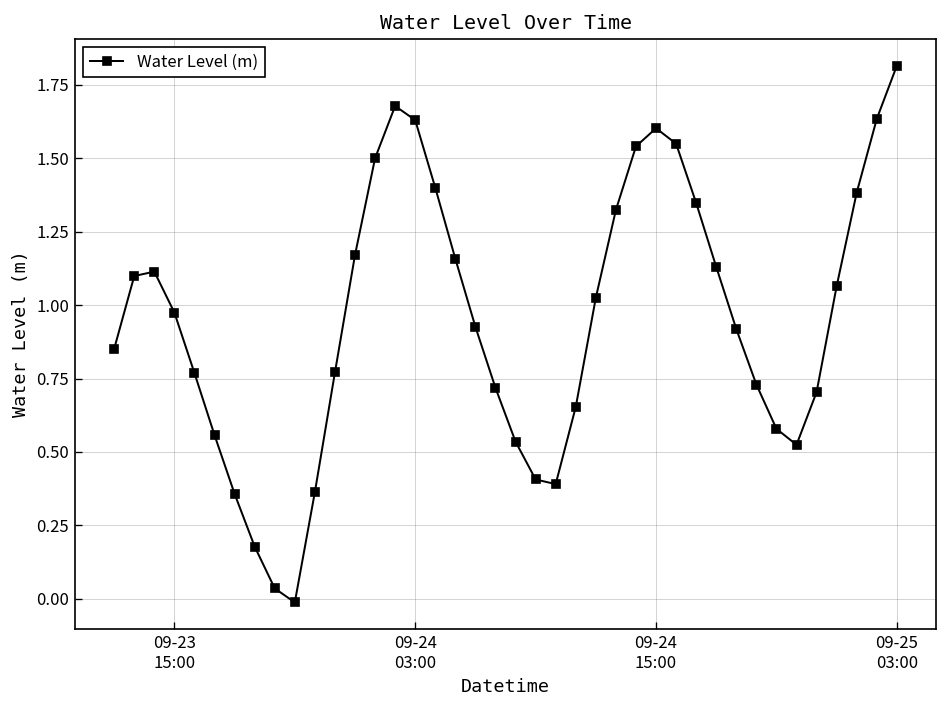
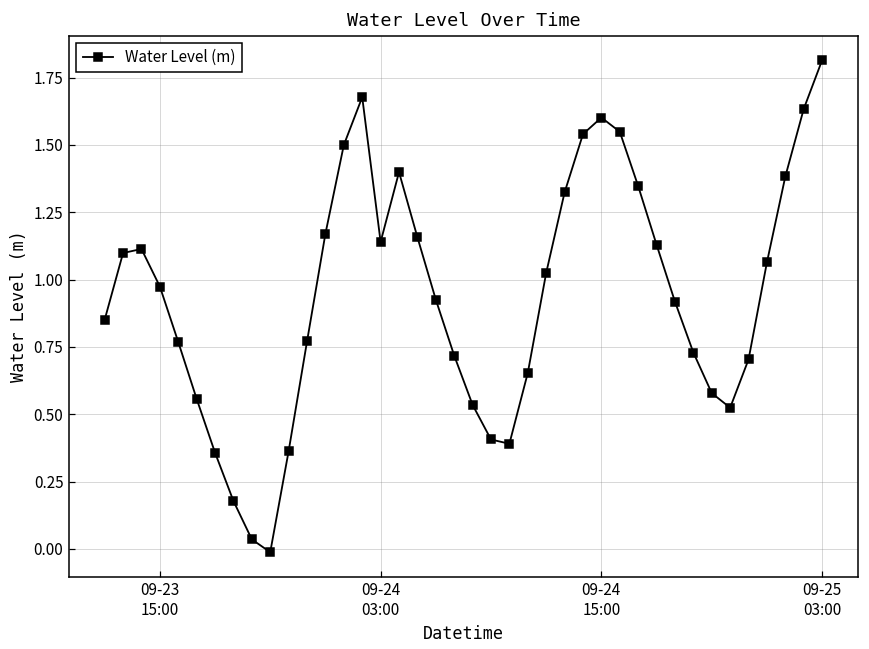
09-24 03:00: 1.63 -> 1.14
